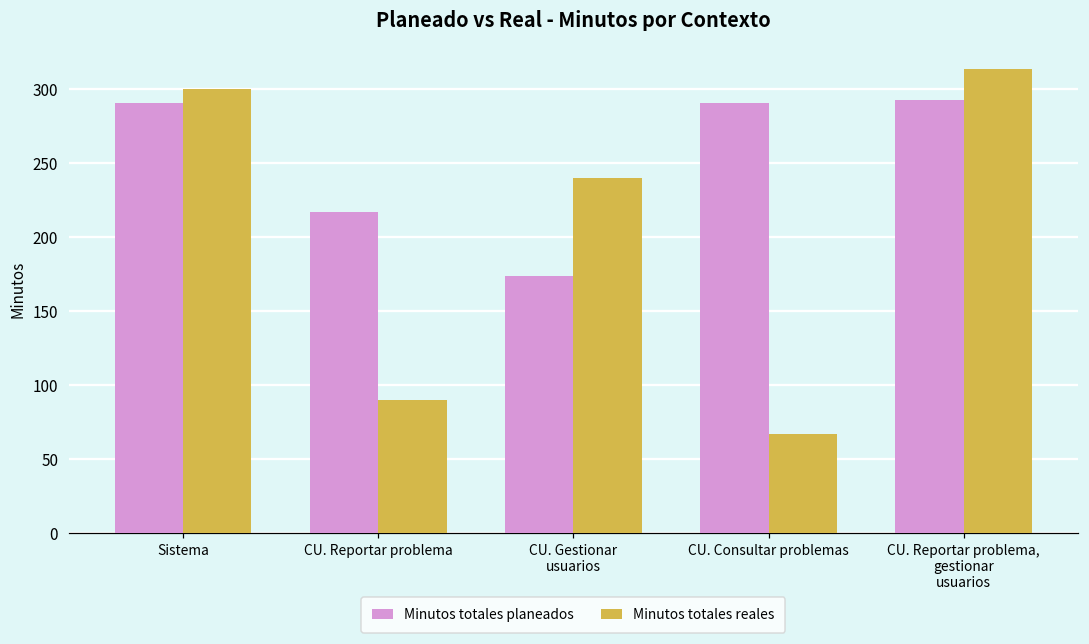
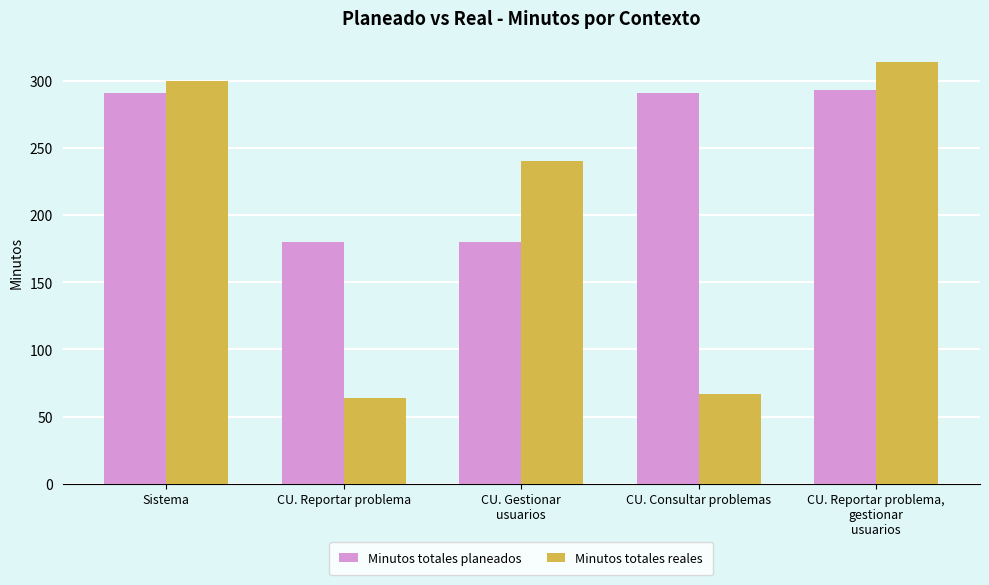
Minutos totales planeados, CU. Reportar problema: 217 -> 180
Minutos totales reales, CU. Reportar problema: 90 -> 64
Minutos totales planeados, CU. Gestionar usuarios: 174 -> 180
